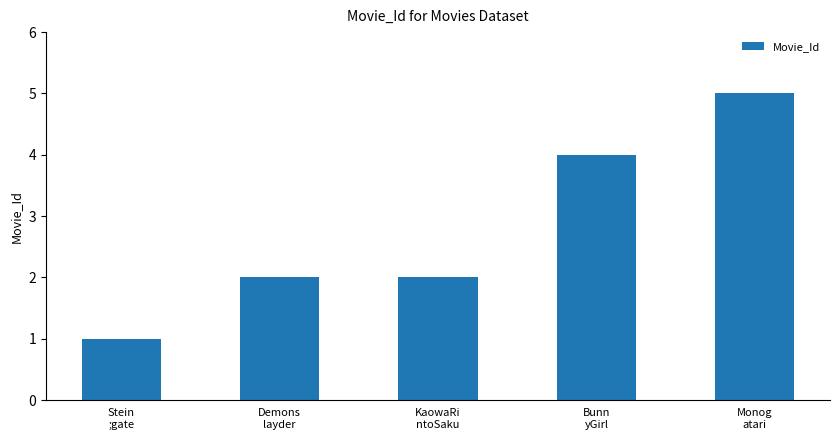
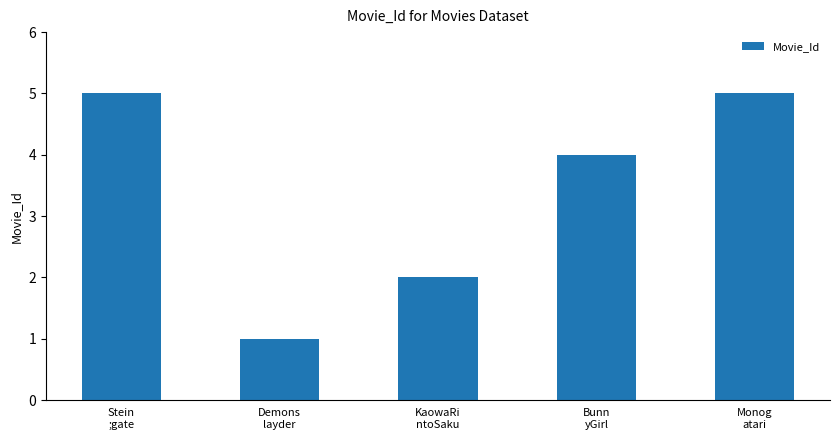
Stein ;gate: 1 -> 5
Demons layder: 2 -> 1
